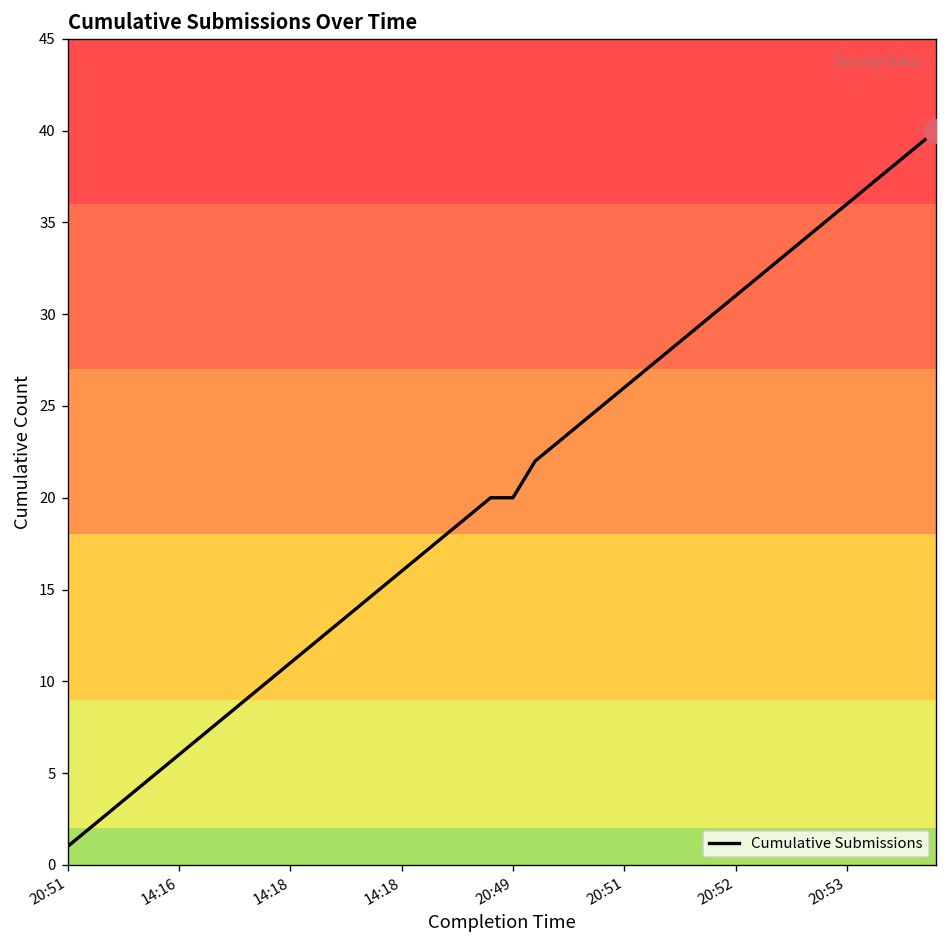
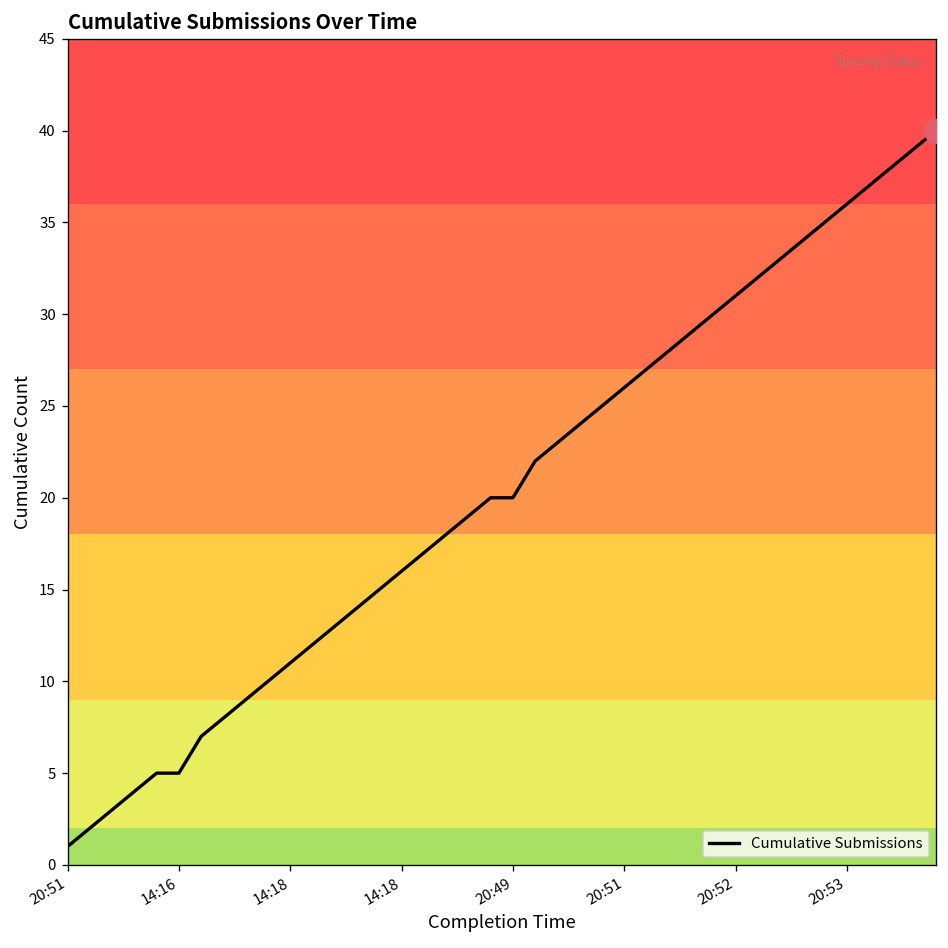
Cumulative Submissions, 14:16: 6 -> 5
